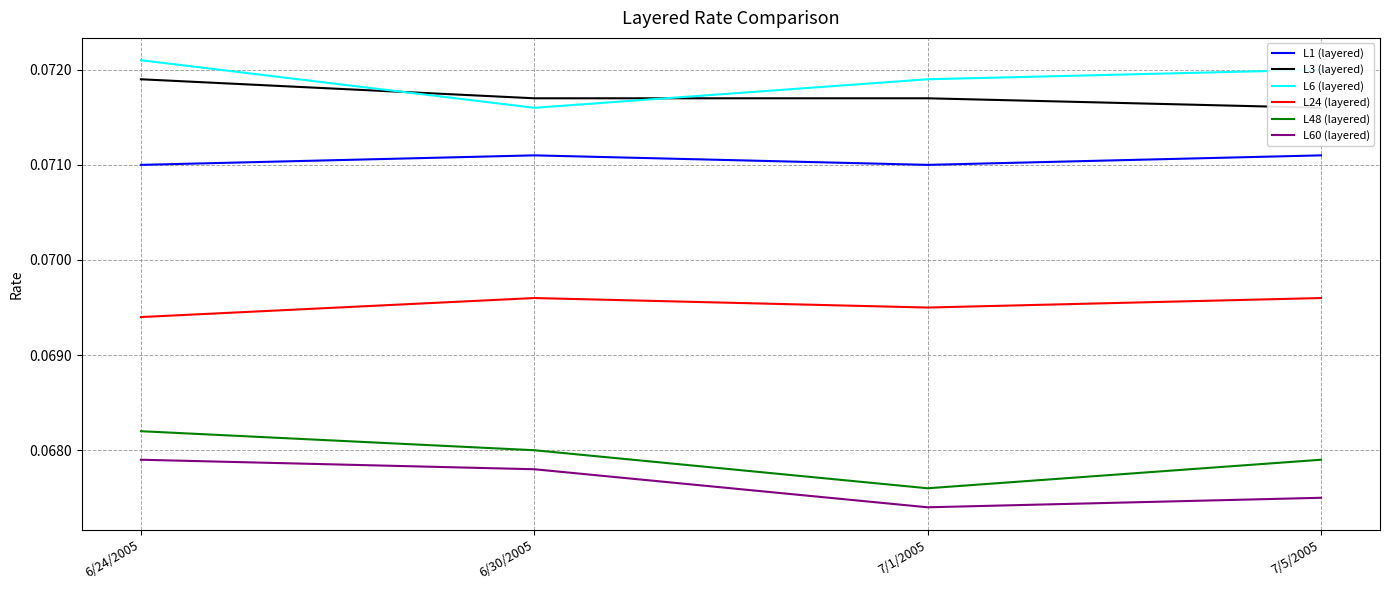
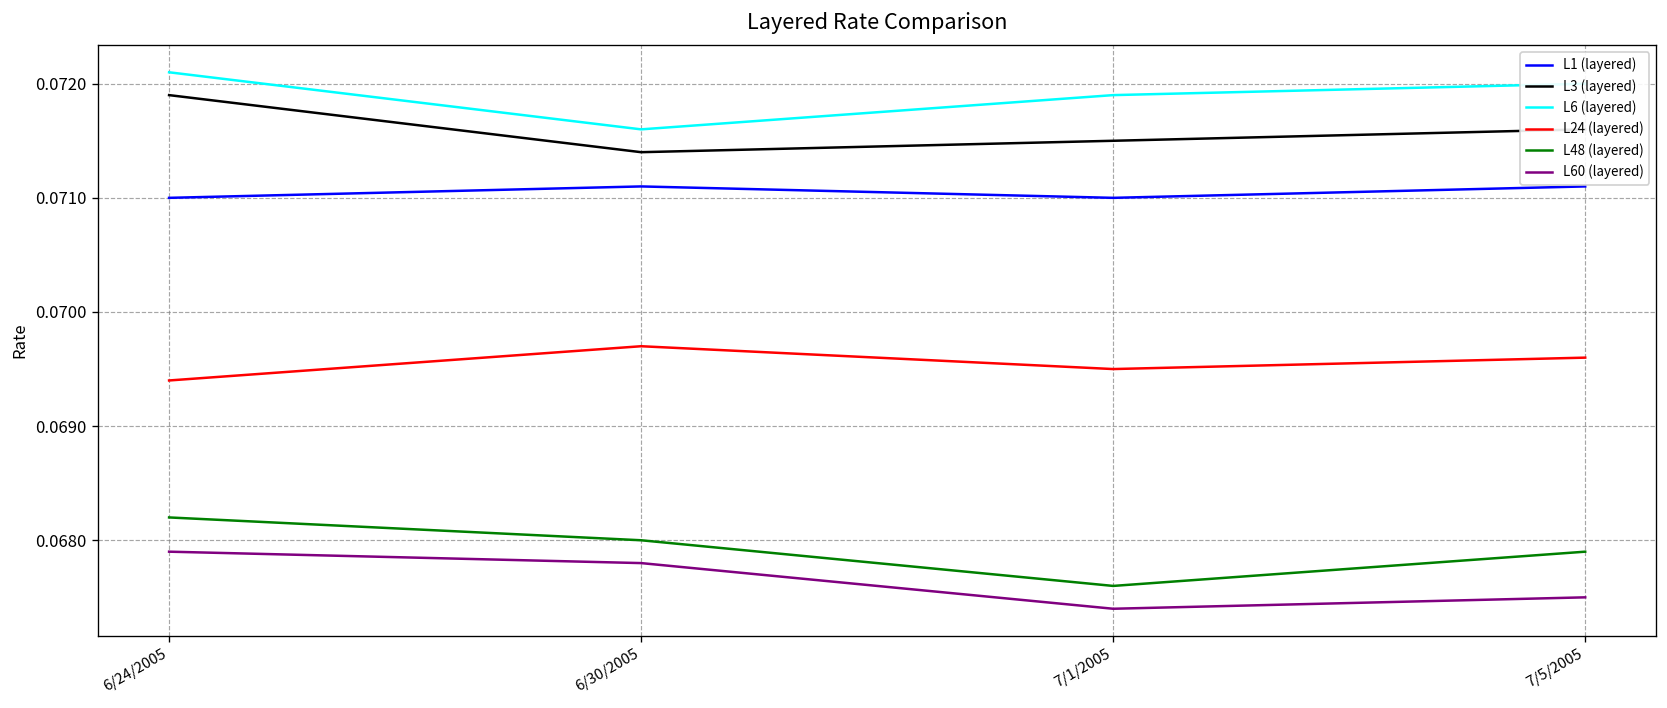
L3 (layered), 6/30/2005: 0.0717 -> 0.0714
L24 (layered), 6/30/2005: 0.0696 -> 0.0697
L3 (layered), 7/1/2005: 0.0717 -> 0.0715
